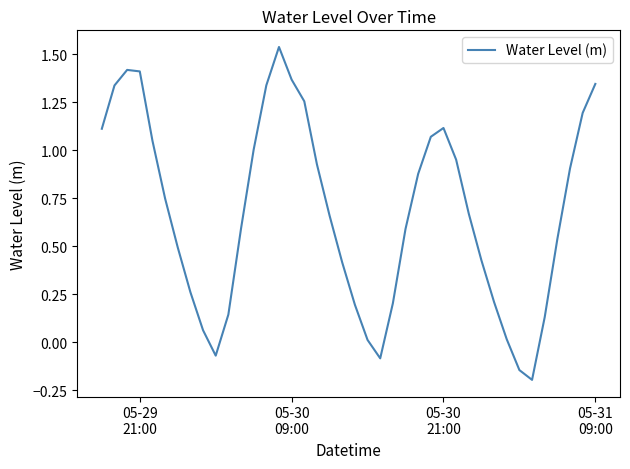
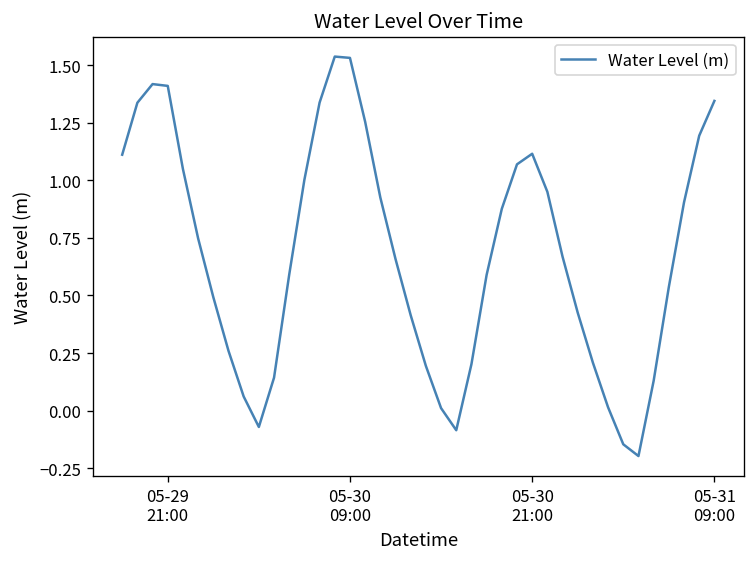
05-30 09:00: 1.37 -> 1.53
